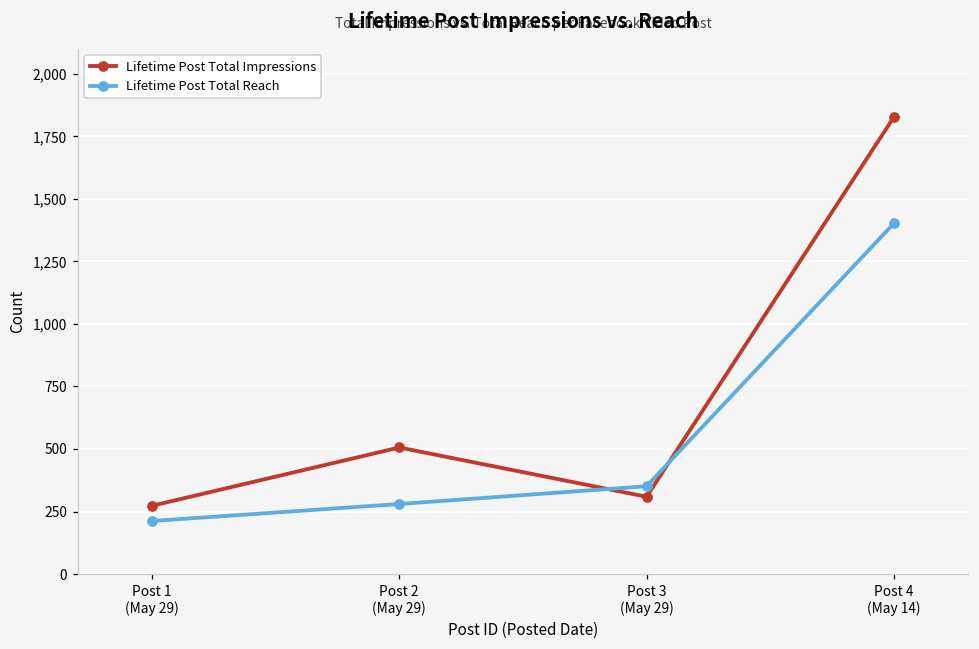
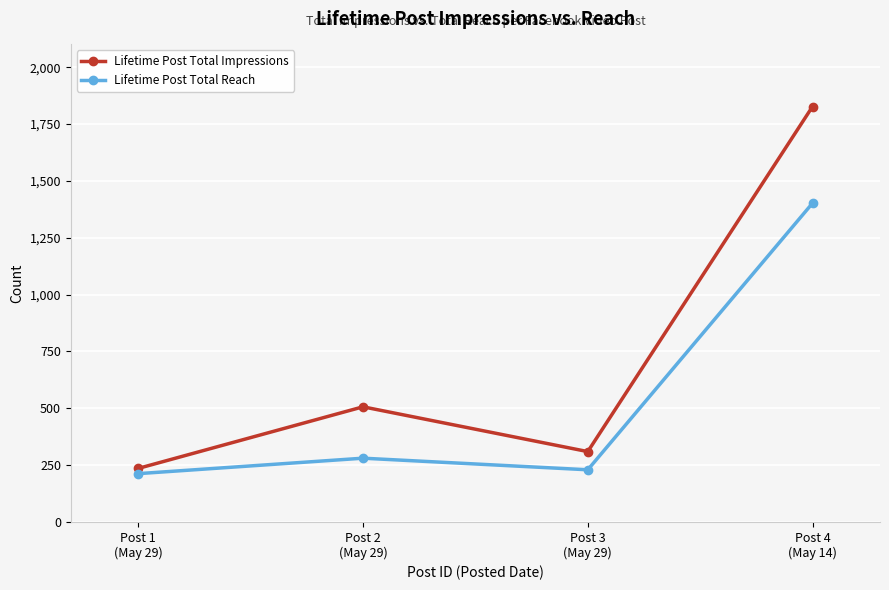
Lifetime Post Total Impressions, Post 1 (May 29): 270 -> 240
Lifetime Post Total Reach, Post 3 (May 29): 350 -> 230
